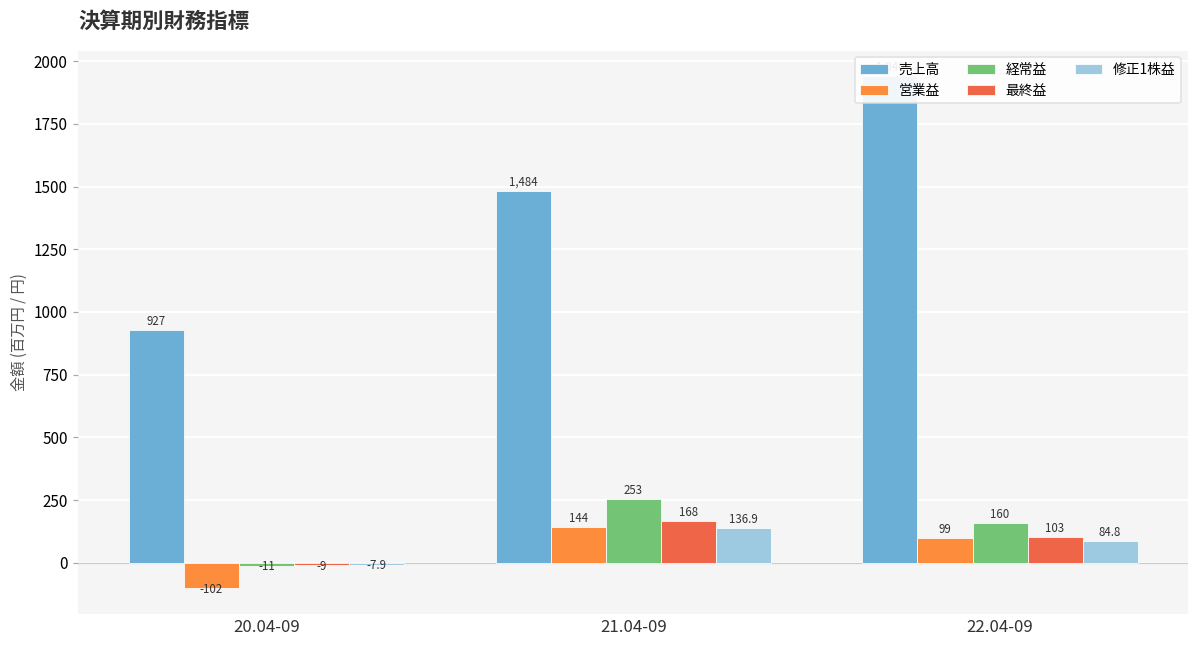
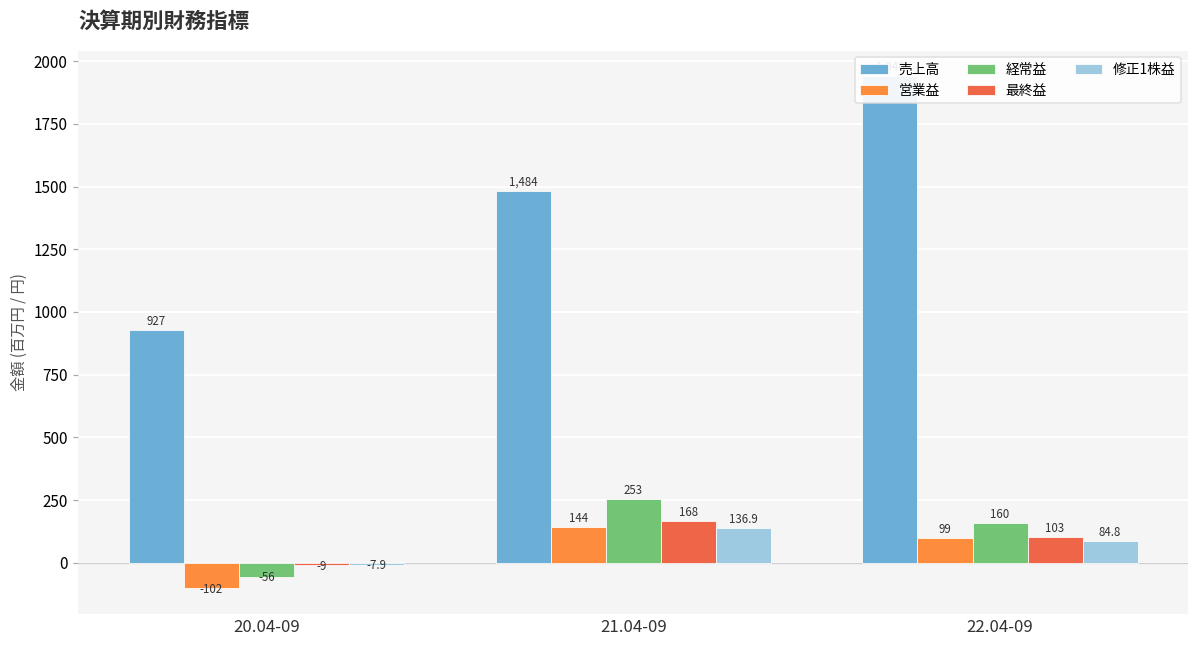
経常益, 20.04-09: -11 -> -56
